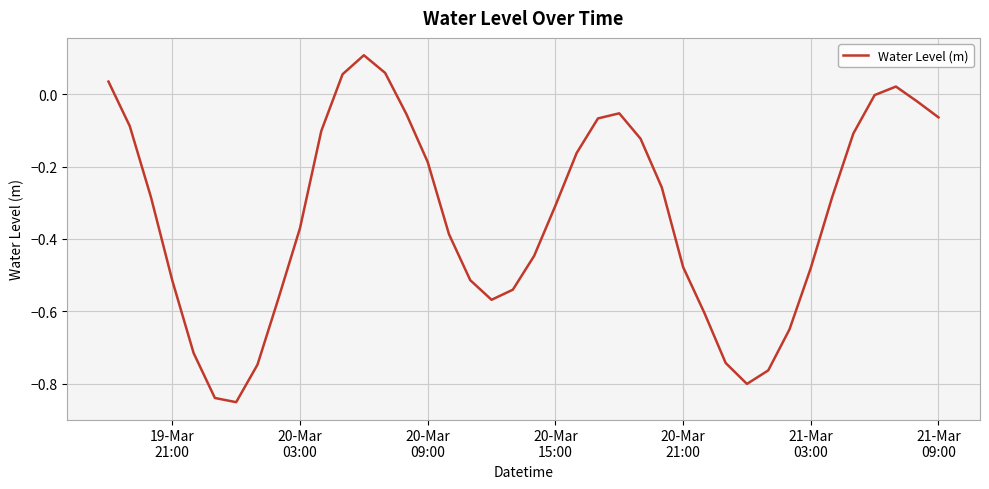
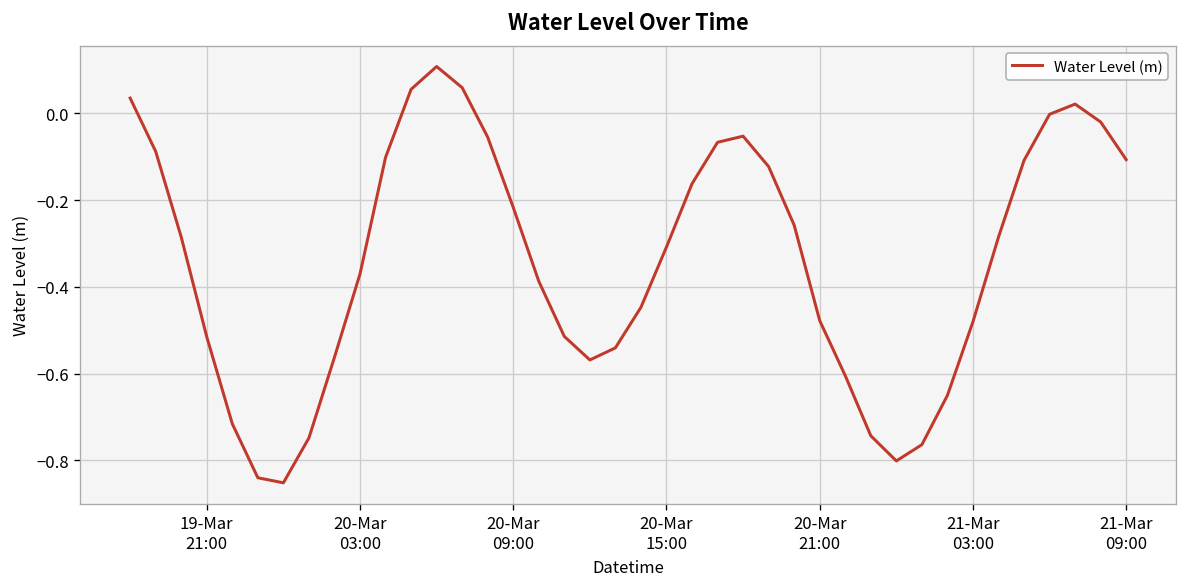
20-Mar 09:00: -0.19 -> -0.22
21-Mar 09:00: -0.06 -> -0.11
